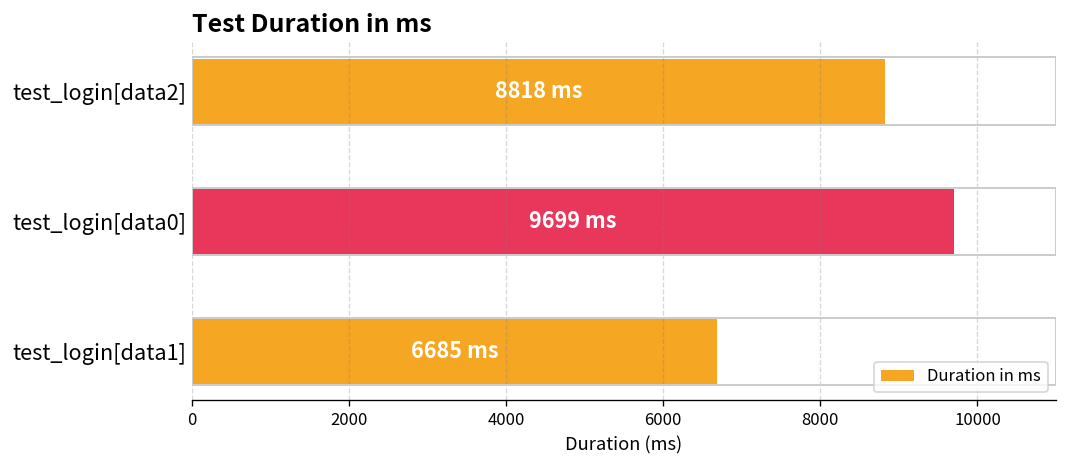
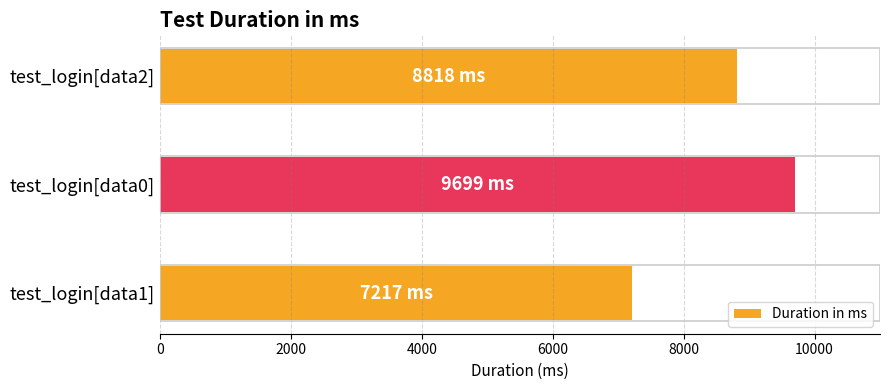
test_login[data1]: 6685 -> 7217
